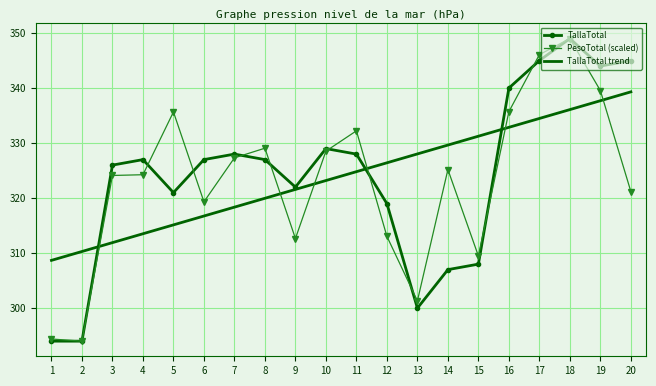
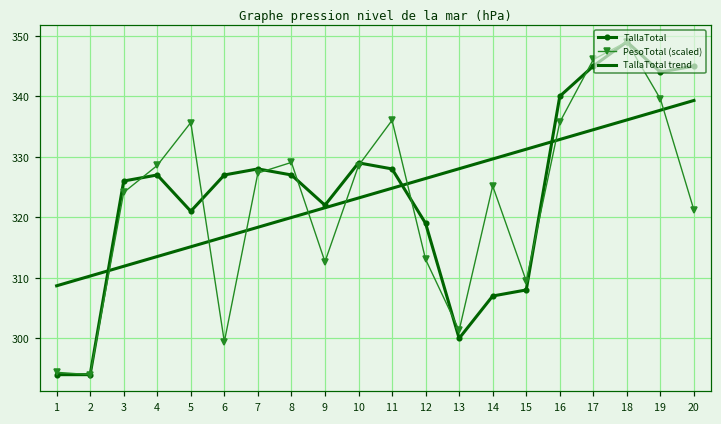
PesoTotal (scaled), 4: 324 -> 329
PesoTotal (scaled), 6: 319 -> 299
PesoTotal (scaled), 11: 332 -> 336
